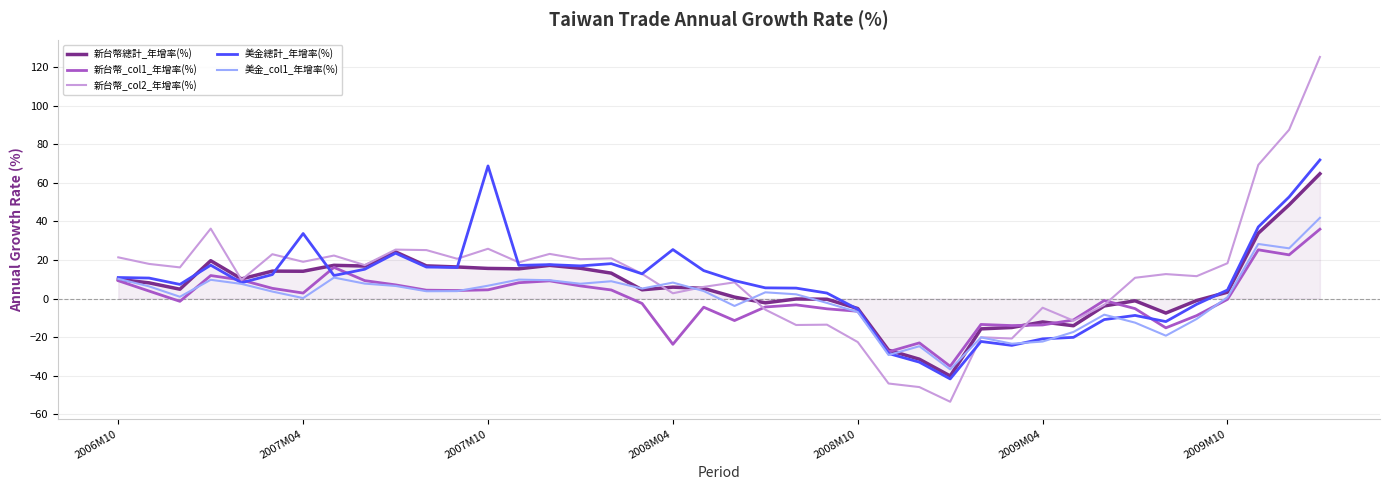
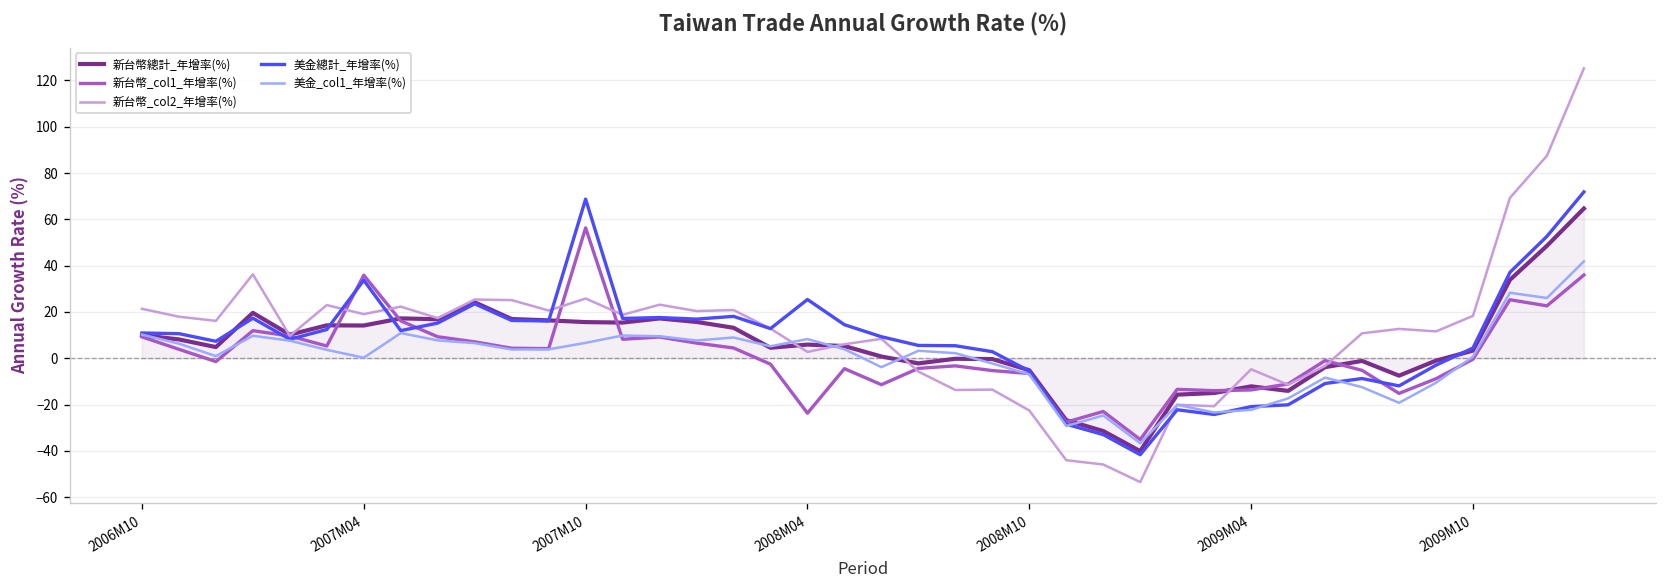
新台幣_col1_年增率(%), 2007M04: 3 -> 36
新台幣_col1_年增率(%), 2007M10: 5 -> 56
